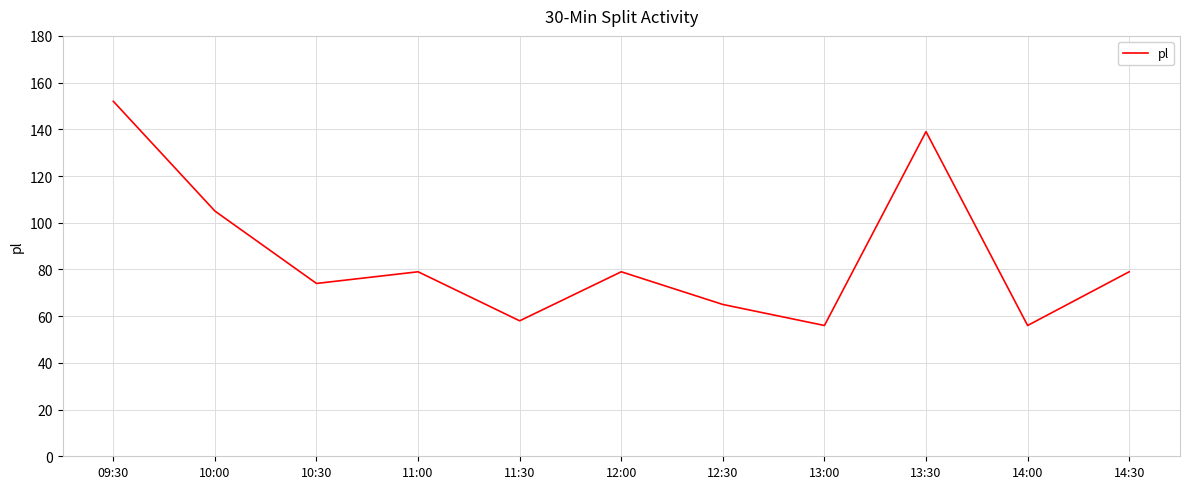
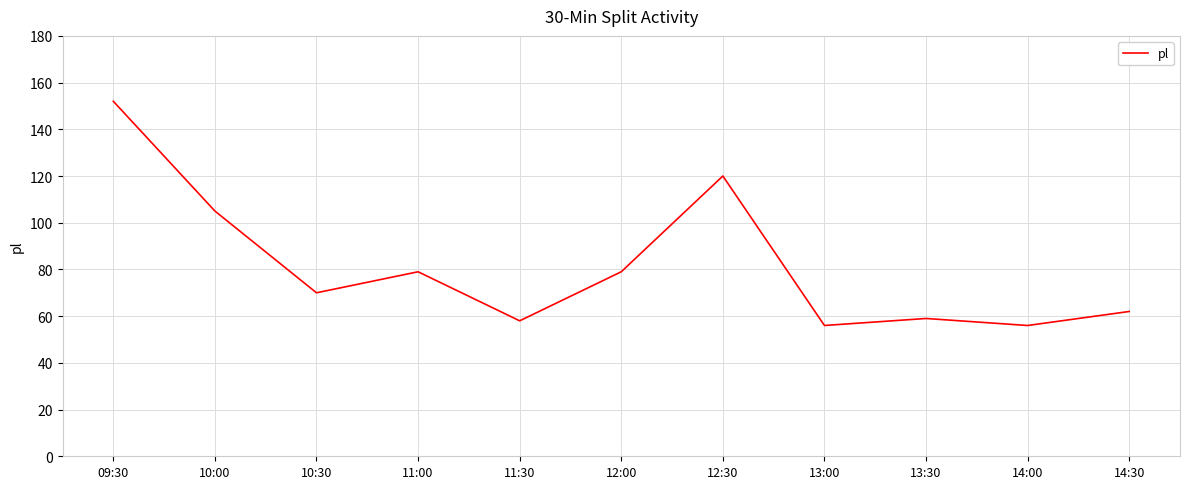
10:30: 74 -> 70
12:30: 65 -> 120
13:30: 139 -> 59
14:30: 79 -> 62
